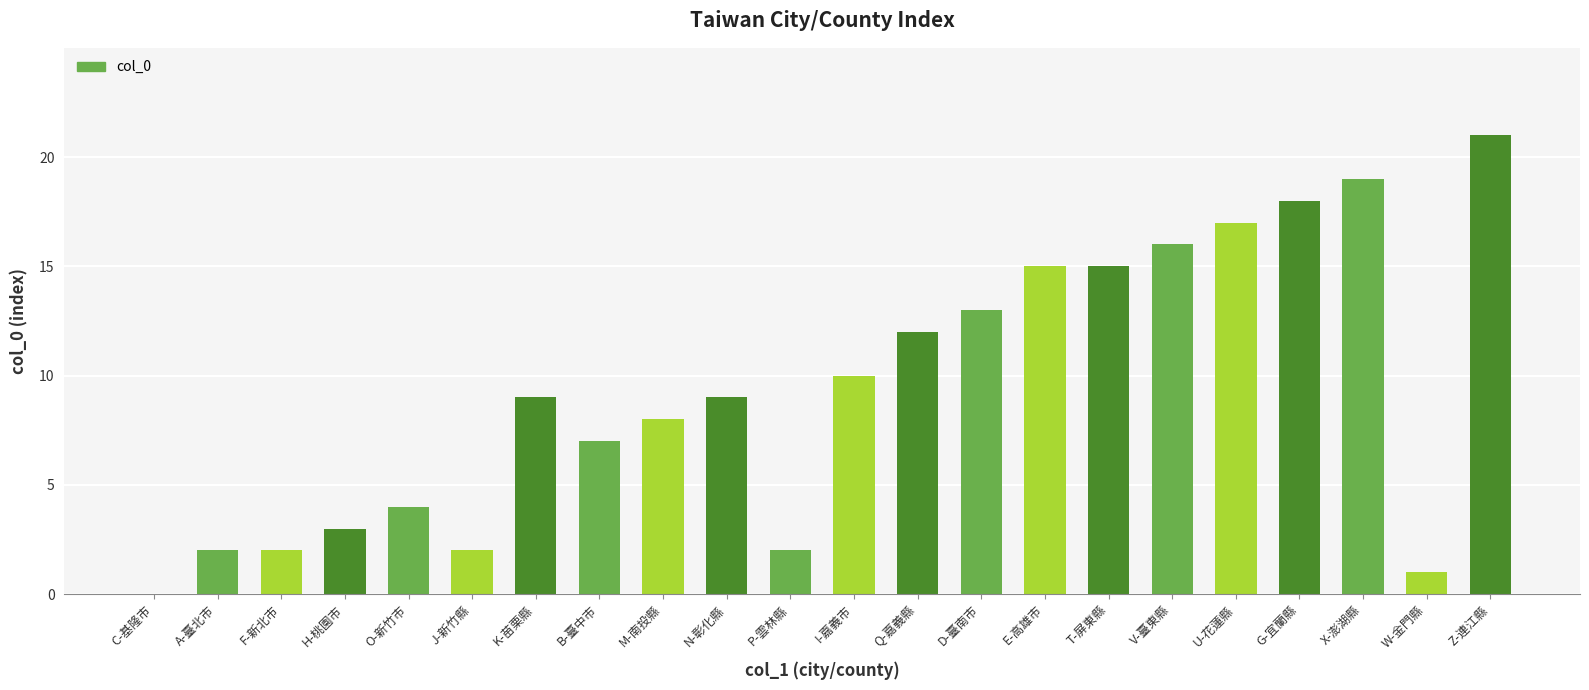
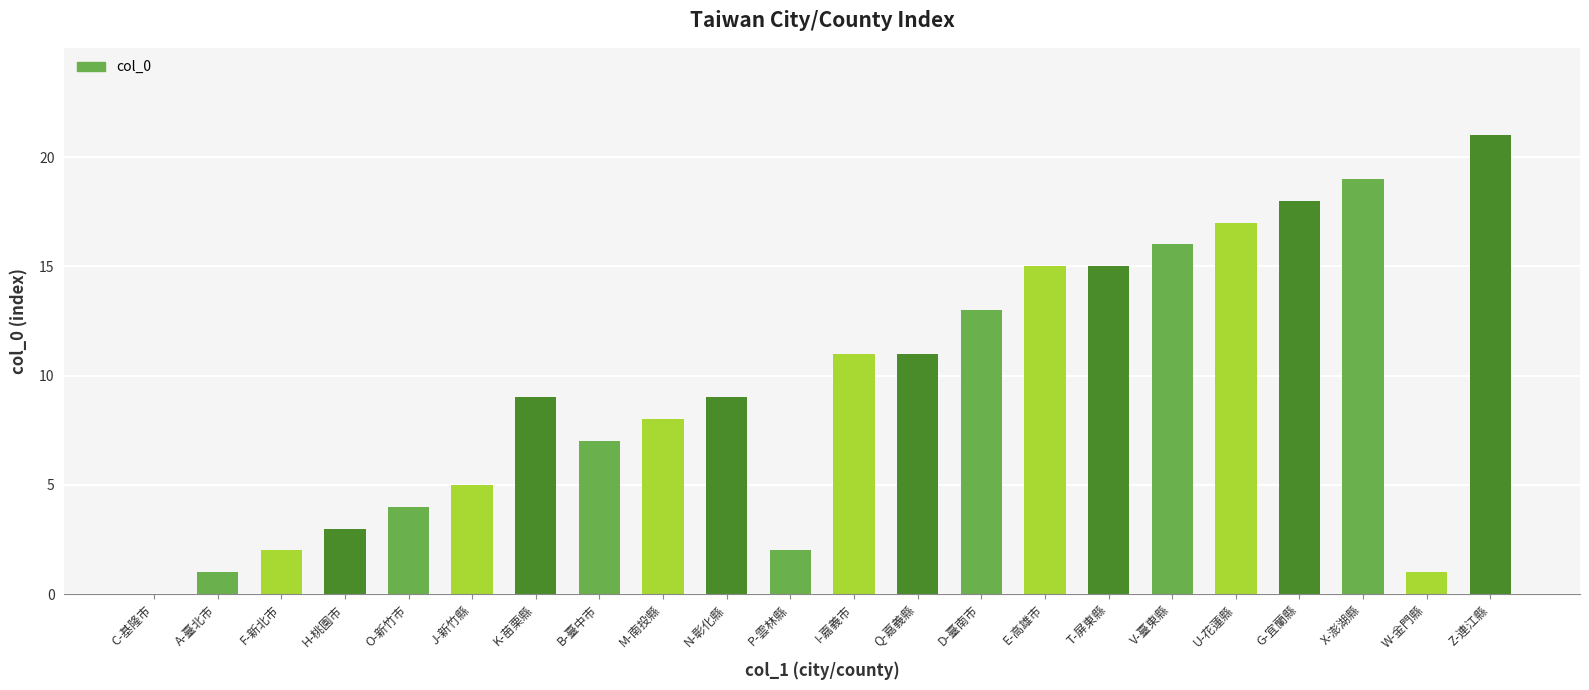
A-臺北市: 2 -> 1
J-新竹縣: 2 -> 5
I-嘉義市: 10 -> 11
Q-嘉義縣: 12 -> 11
